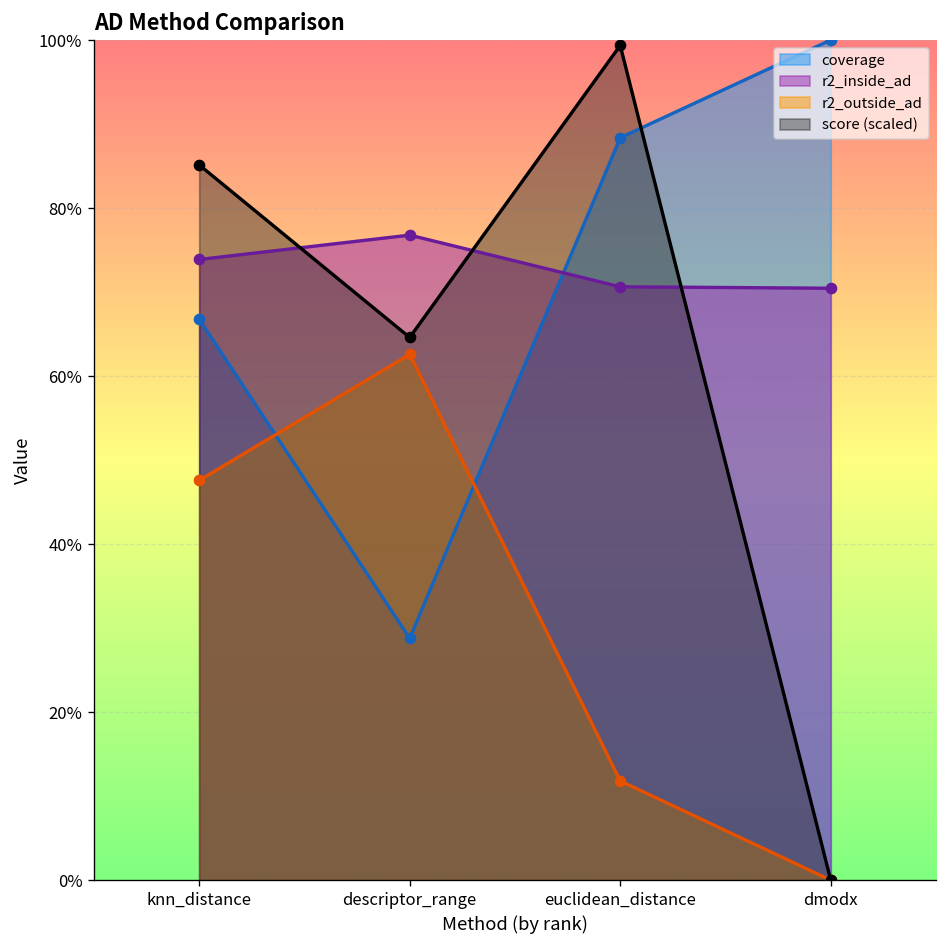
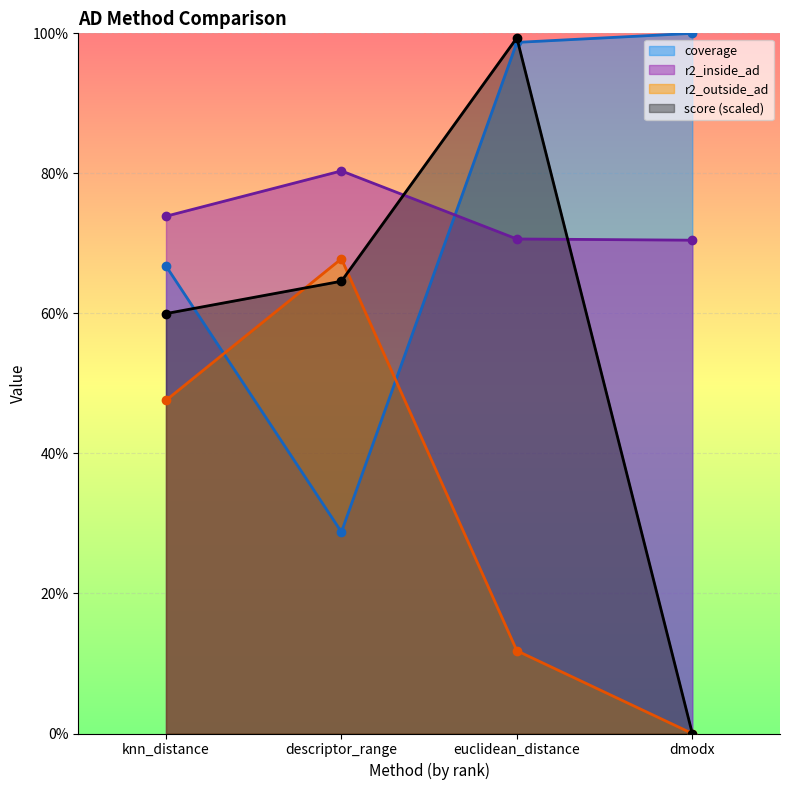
score (scaled), knn_distance: 85% -> 60%
r2_inside_ad, descriptor_range: 77% -> 80%
r2_outside_ad, descriptor_range: 63% -> 68%
coverage, euclidean_distance: 88% -> 99%
